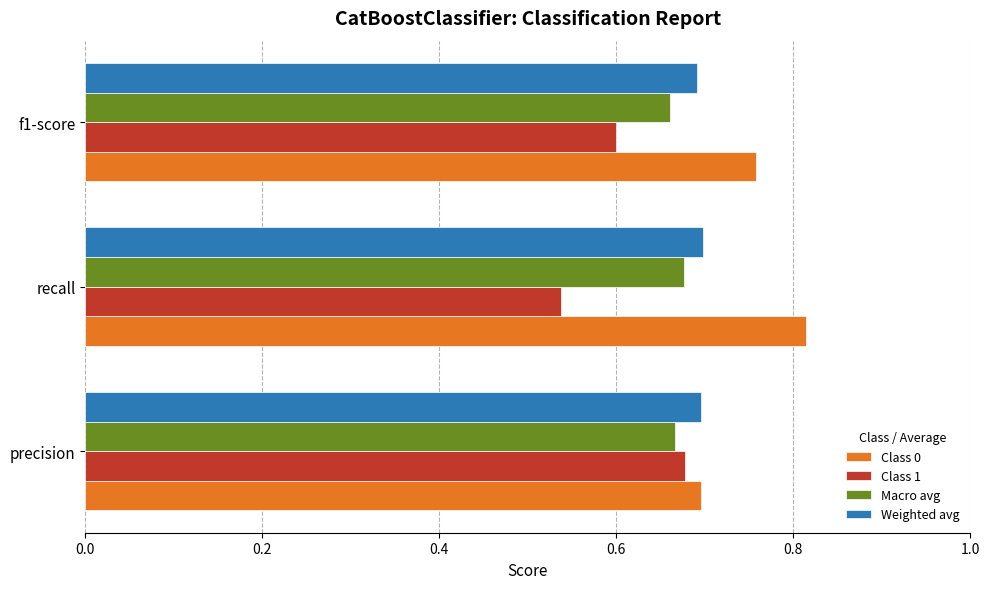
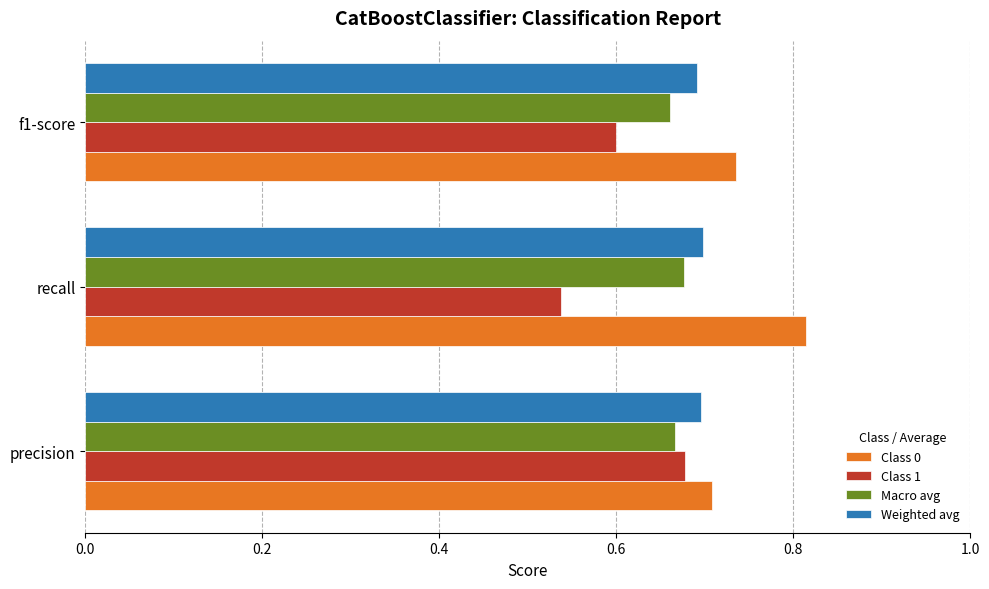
Class 0, f1-score: 0.76 -> 0.74
Class 0, precision: 0.70 -> 0.71
